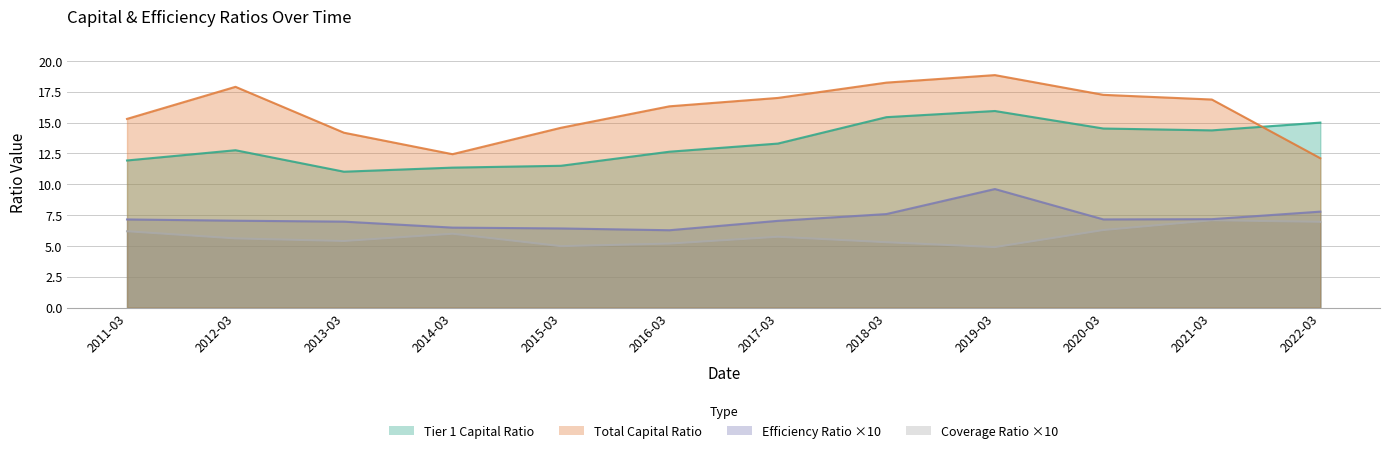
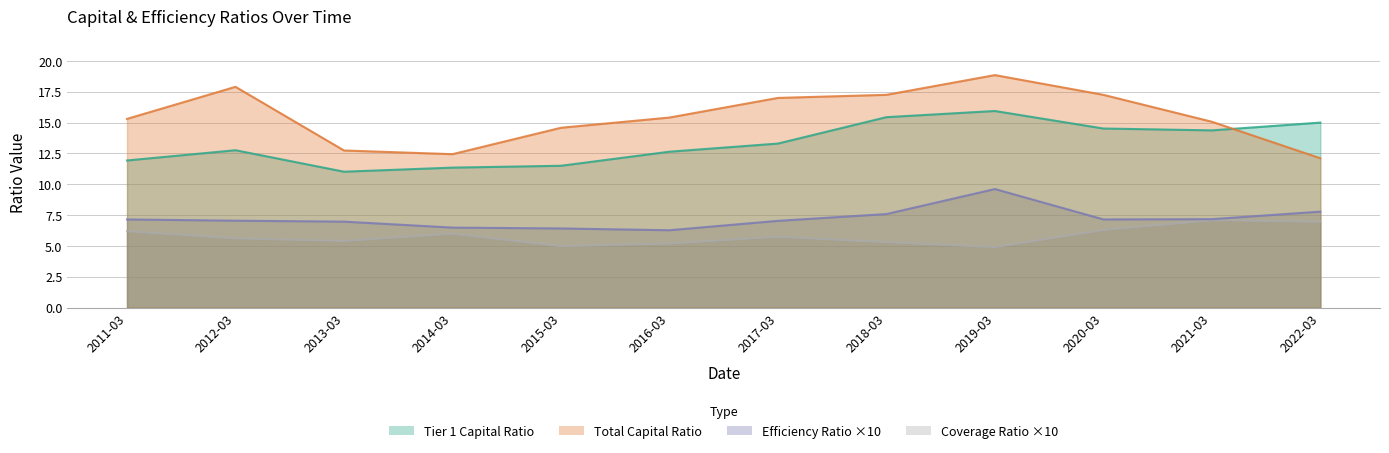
Total Capital Ratio, 2013-03: 14.2 -> 12.7
Total Capital Ratio, 2016-03: 16.3 -> 15.4
Total Capital Ratio, 2018-03: 18.2 -> 17.3
Total Capital Ratio, 2021-03: 16.9 -> 15.1
